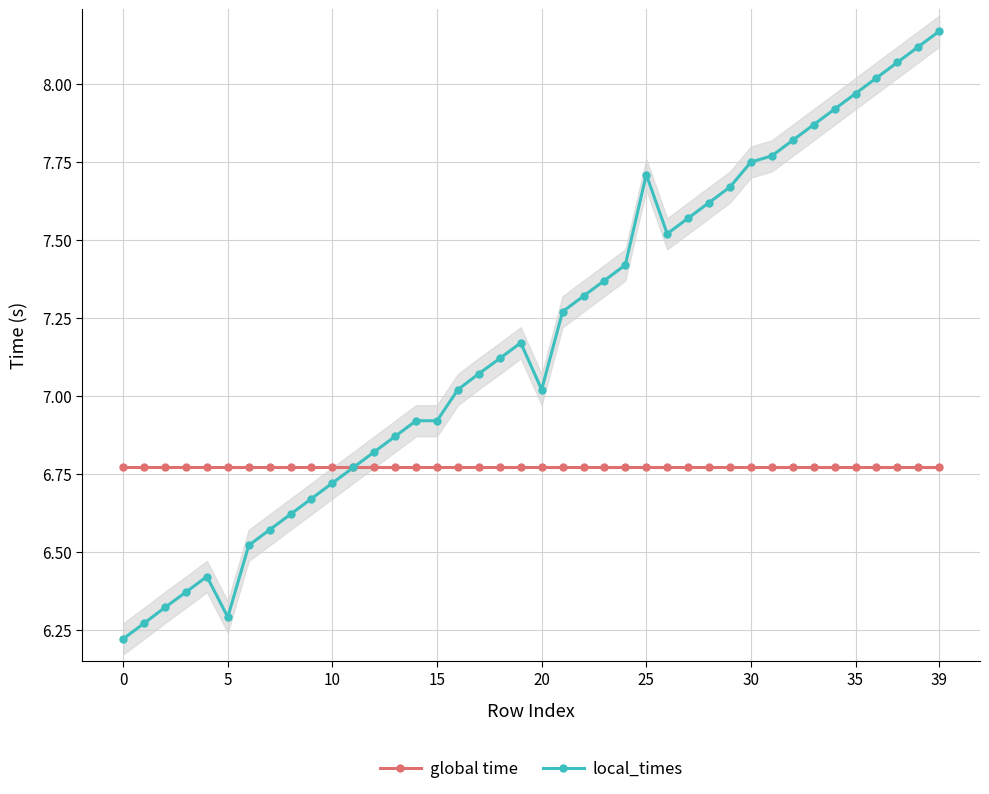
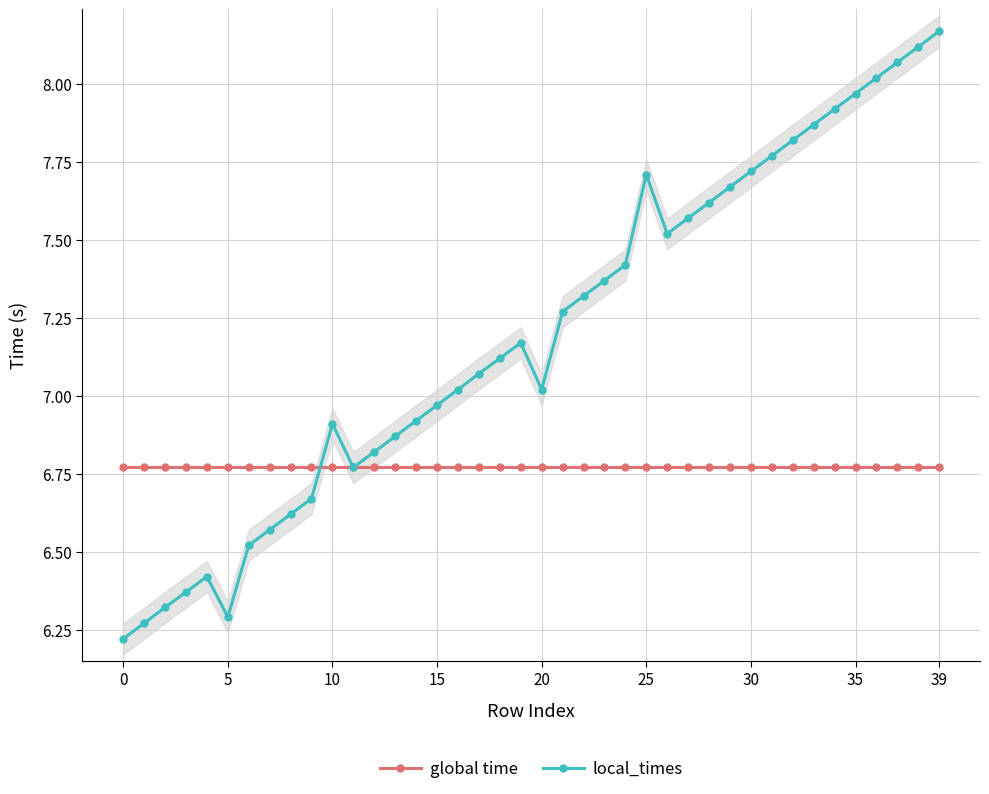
local_times, 10: 6.72 -> 6.91
local_times, 15: 6.92 -> 6.97
local_times, 30: 7.75 -> 7.72
